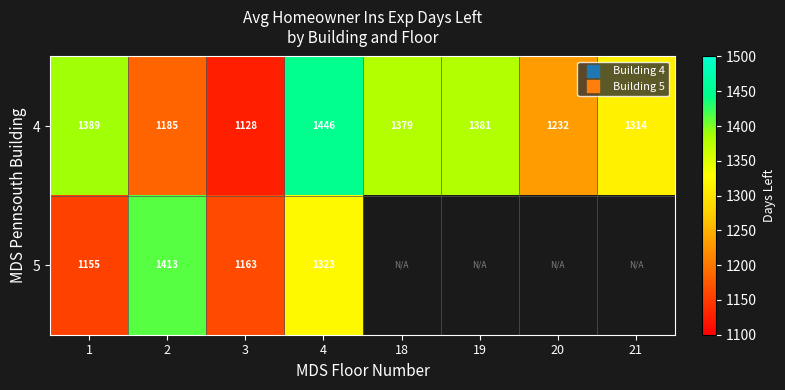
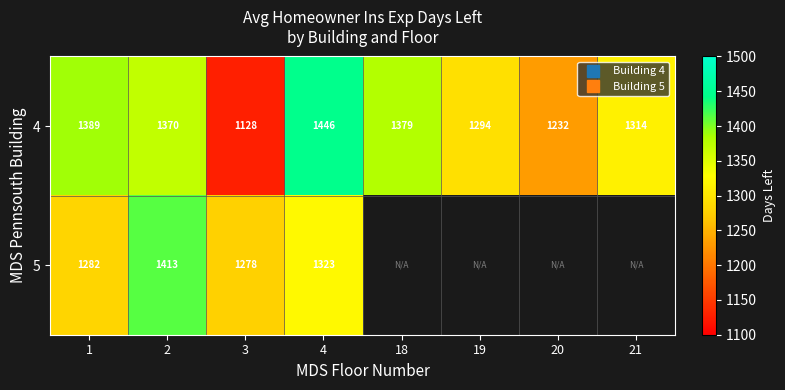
4, 2: 1185 -> 1370
4, 19: 1381 -> 1294
5, 1: 1155 -> 1282
5, 3: 1163 -> 1278
